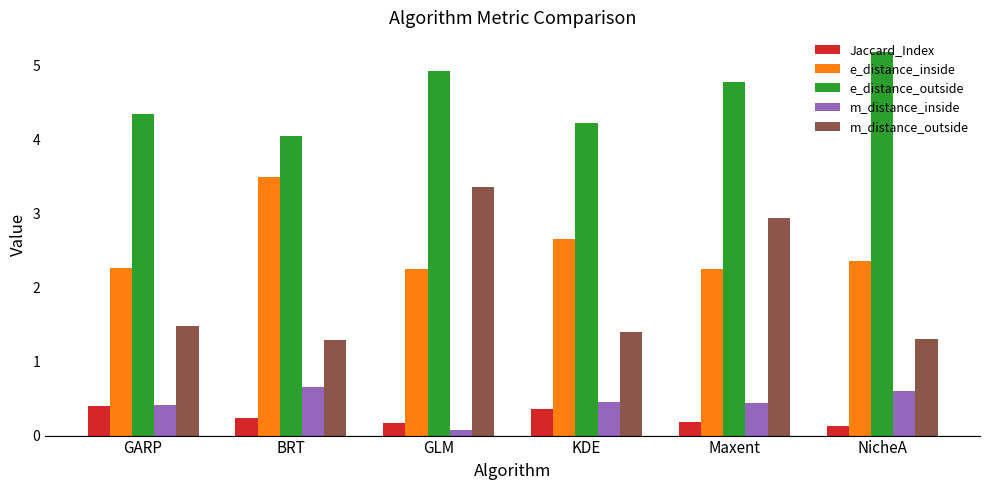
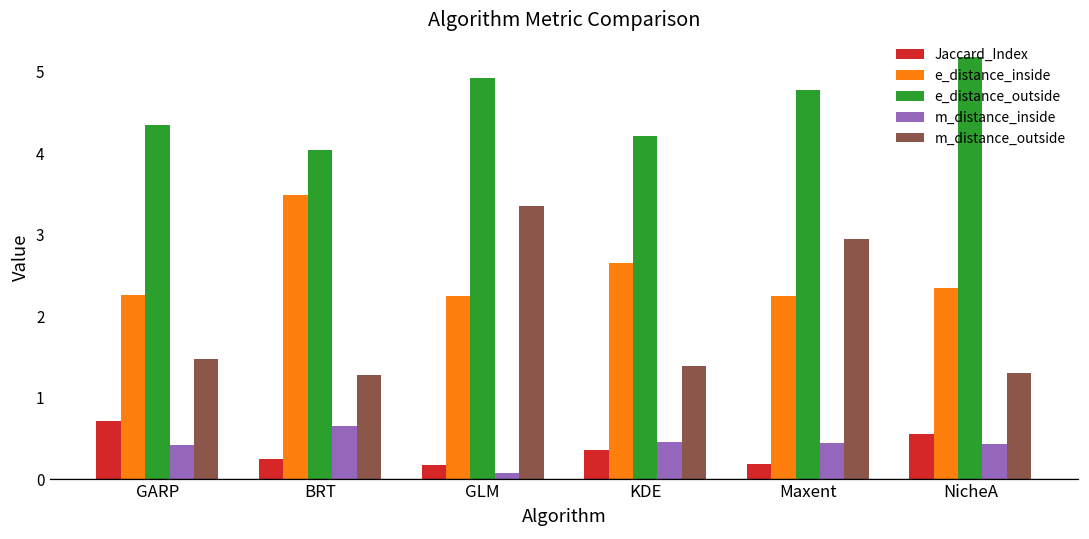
Jaccard_Index, GARP: 0.4 -> 0.7
Jaccard_Index, NicheA: 0.1 -> 0.6
m_distance_inside, NicheA: 0.6 -> 0.4
